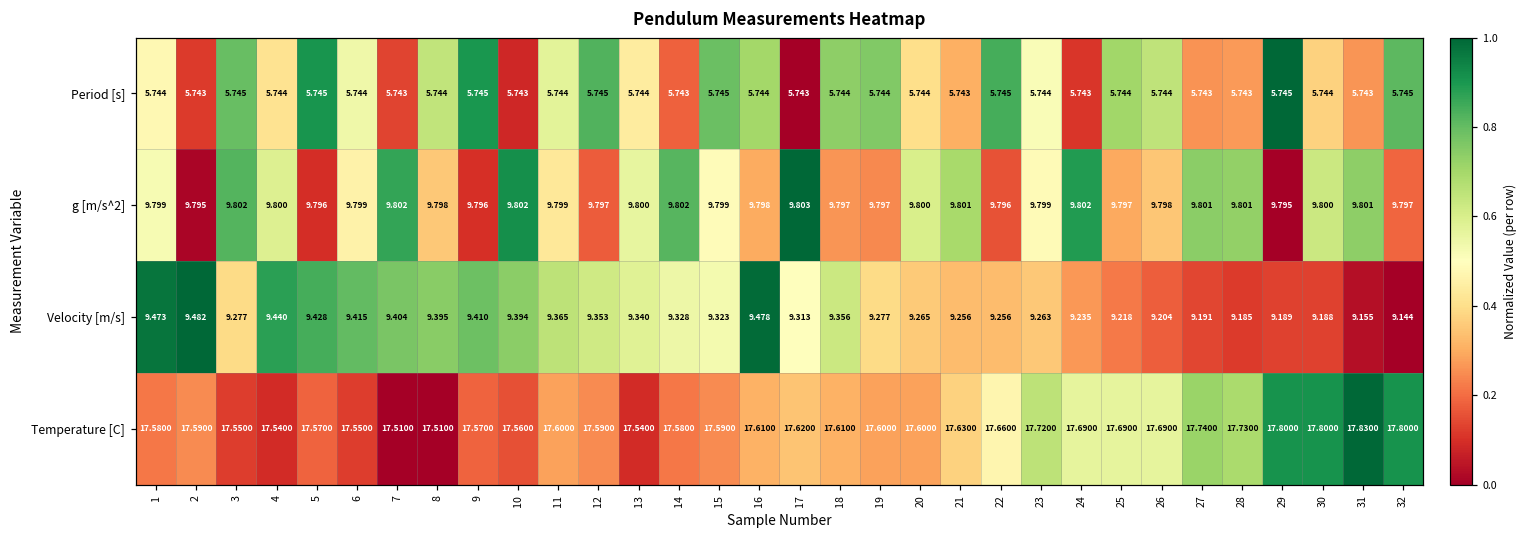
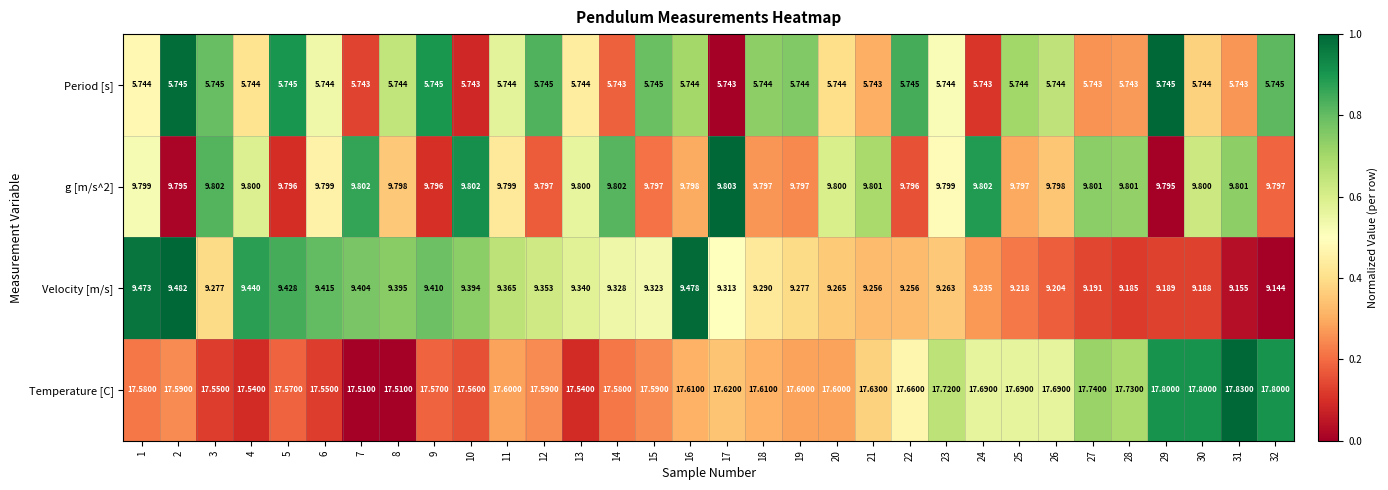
Period [s], 2: 5.743 -> 5.745
g [m/s^2], 15: 9.799 -> 9.797
Velocity [m/s], 18: 9.356 -> 9.290
